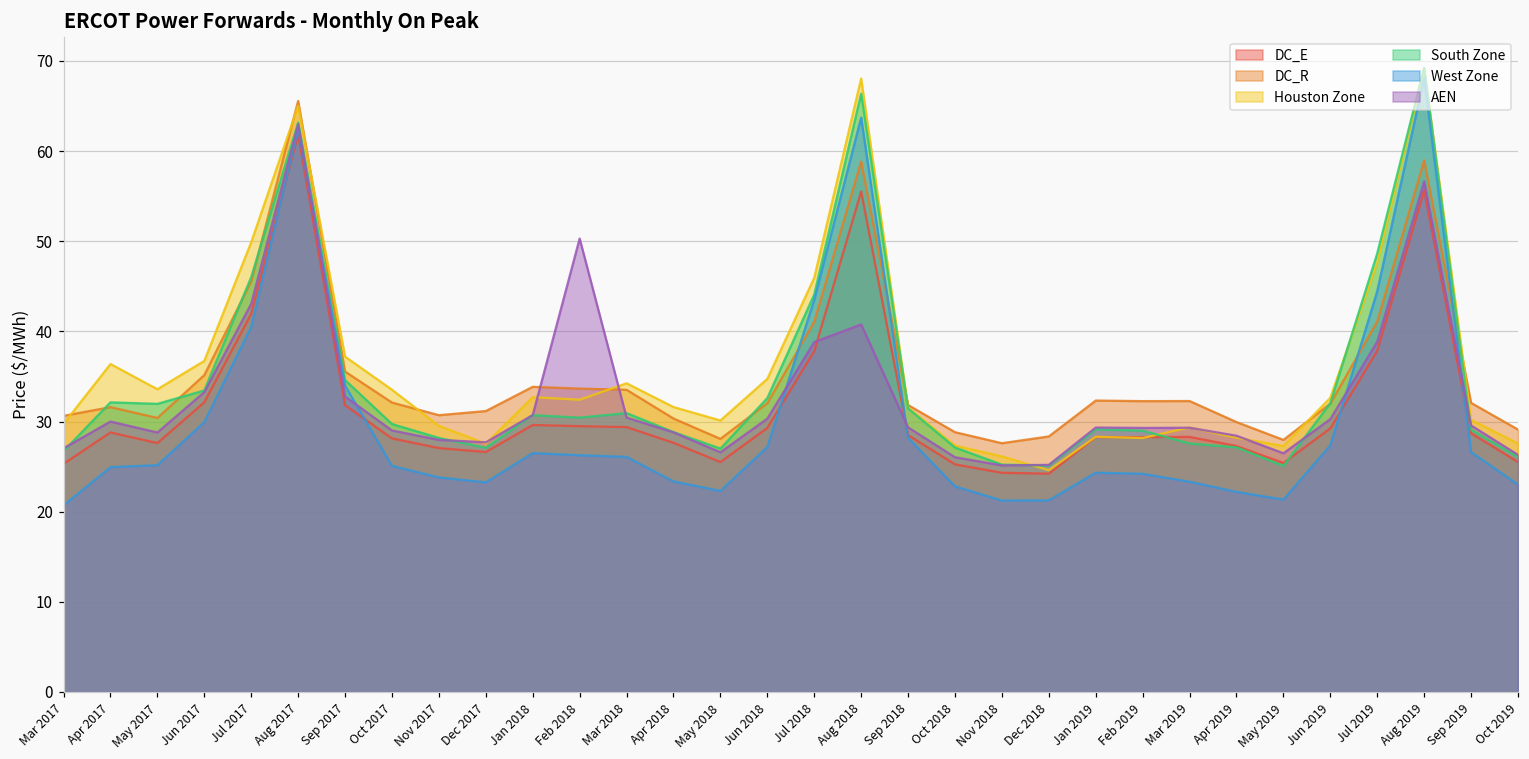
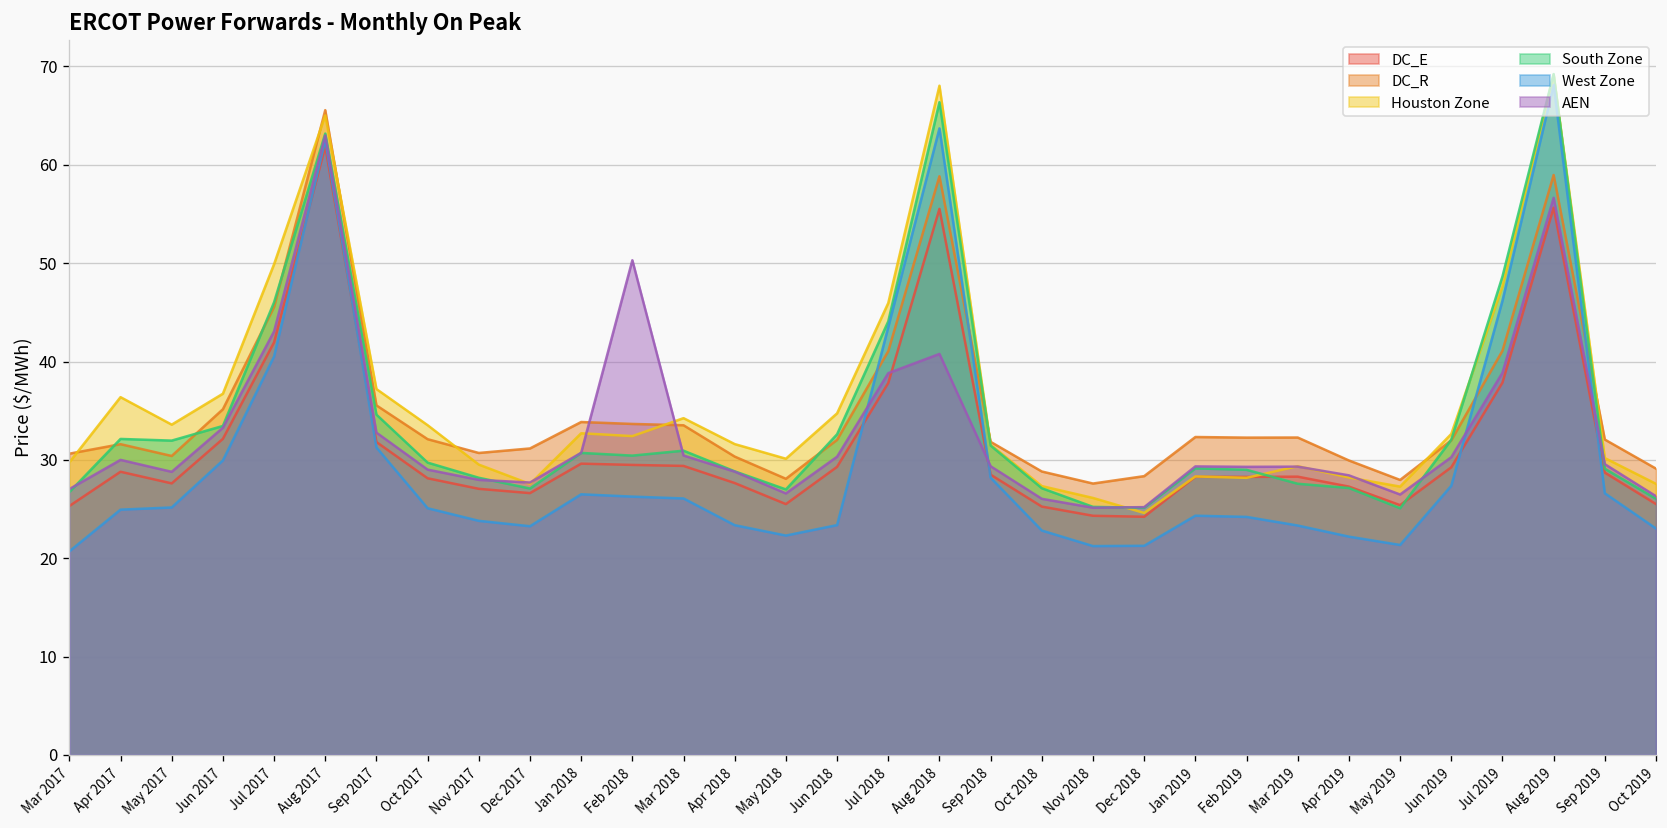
West Zone, Sep 2017: 34 -> 31
West Zone, Jun 2018: 27 -> 23
West Zone, Jul 2019: 44 -> 46
